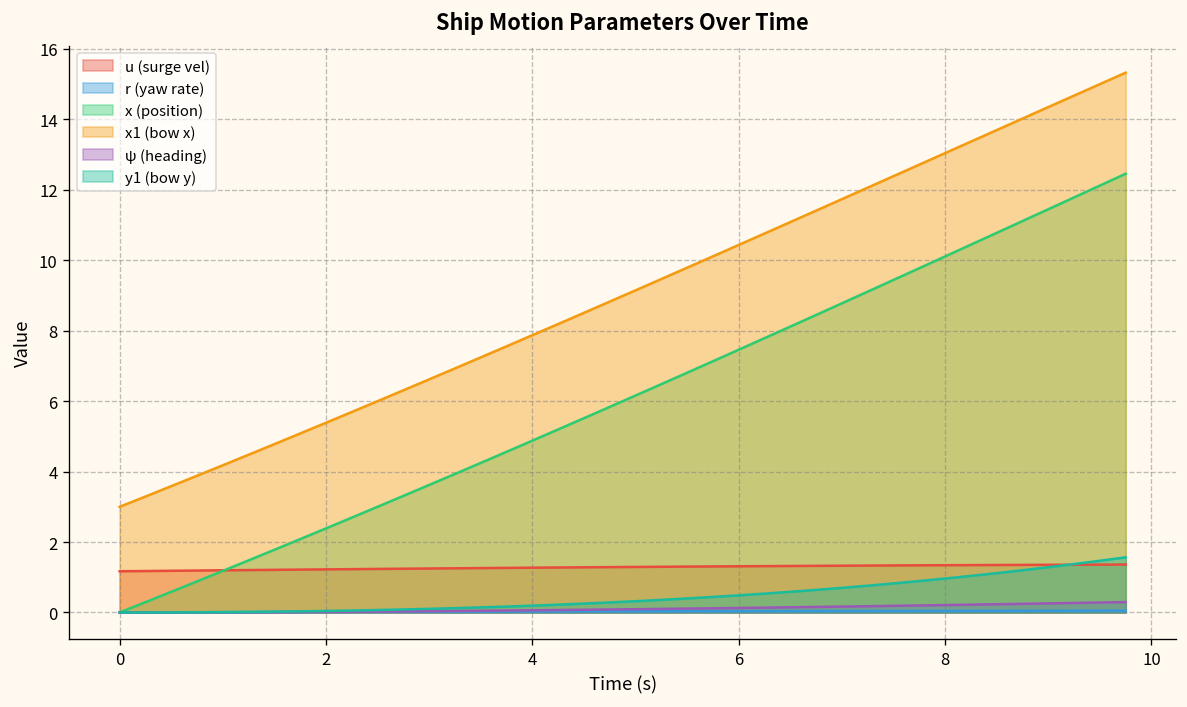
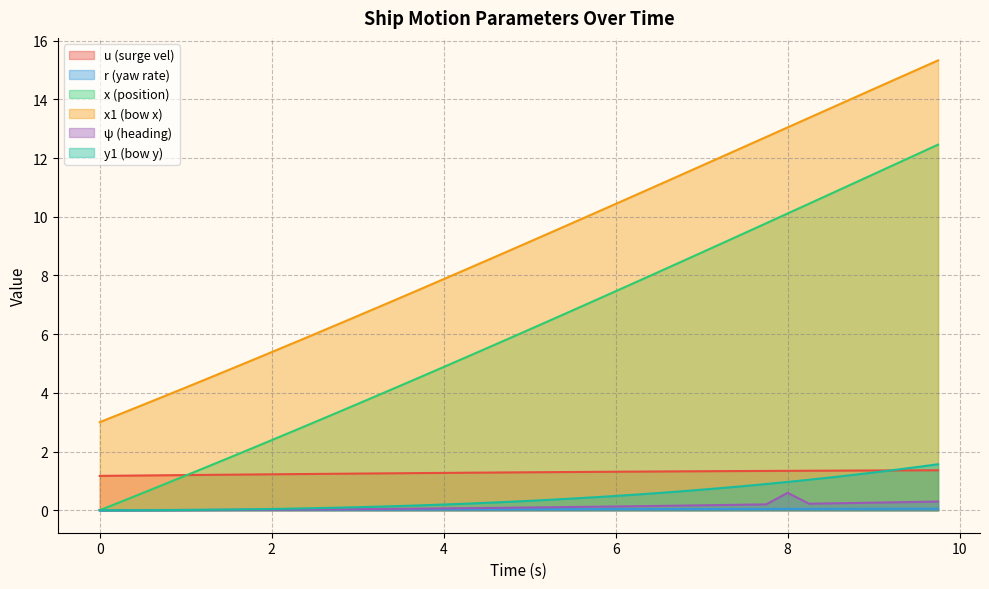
ψ (heading), 8: 0.2 -> 0.6
